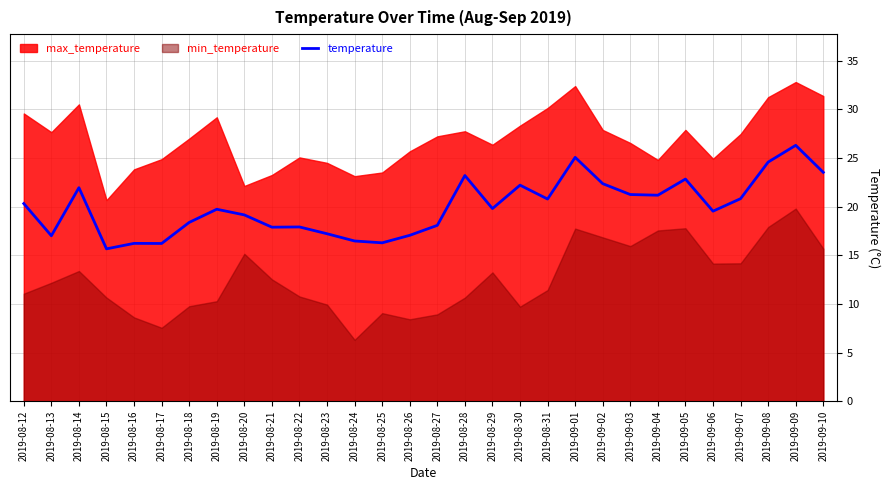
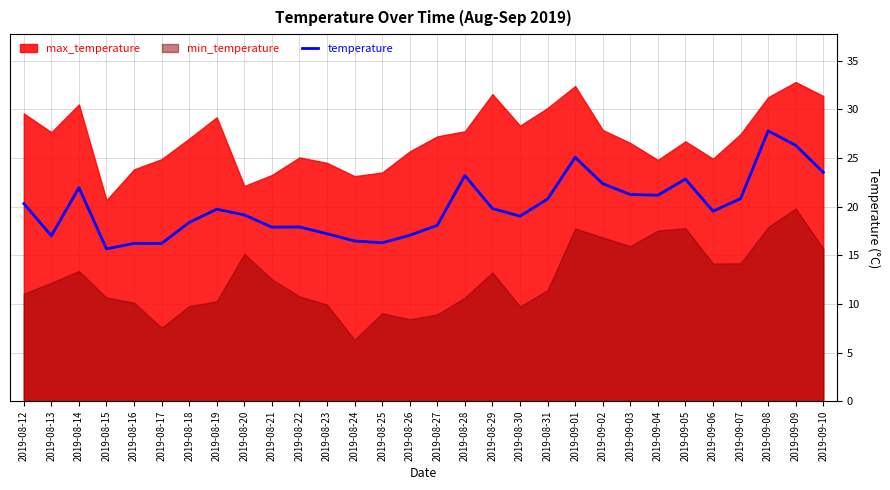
min_temperature, 2019-08-16: 9 -> 10
max_temperature, 2019-08-29: 26 -> 32
temperature, 2019-08-30: 22 -> 19
max_temperature, 2019-09-05: 28 -> 27
temperature, 2019-09-08: 25 -> 28
